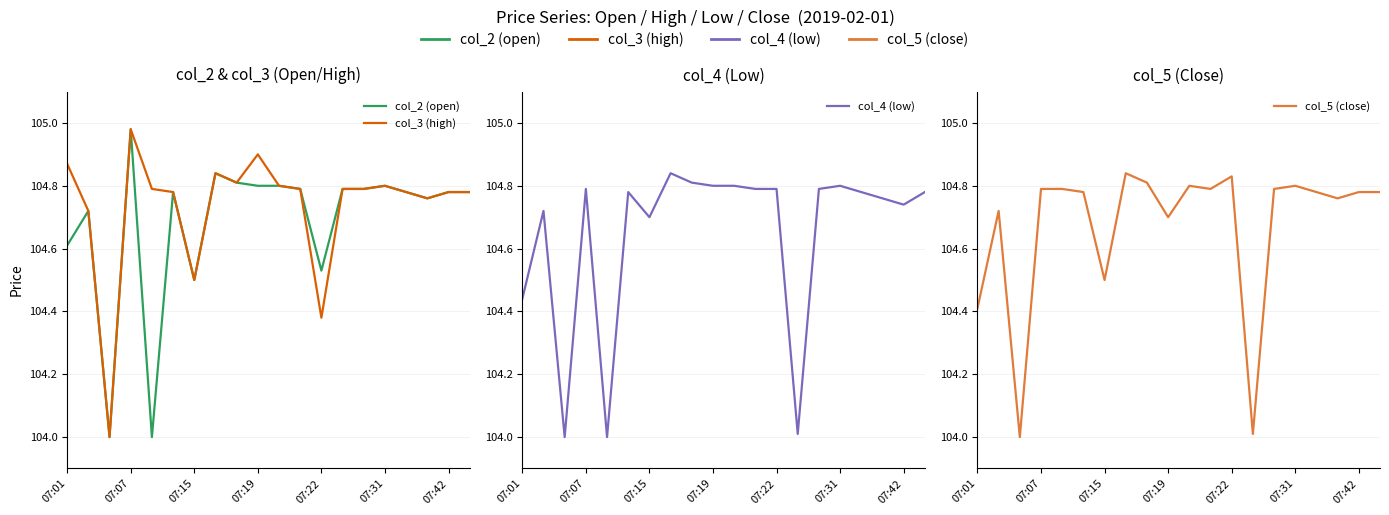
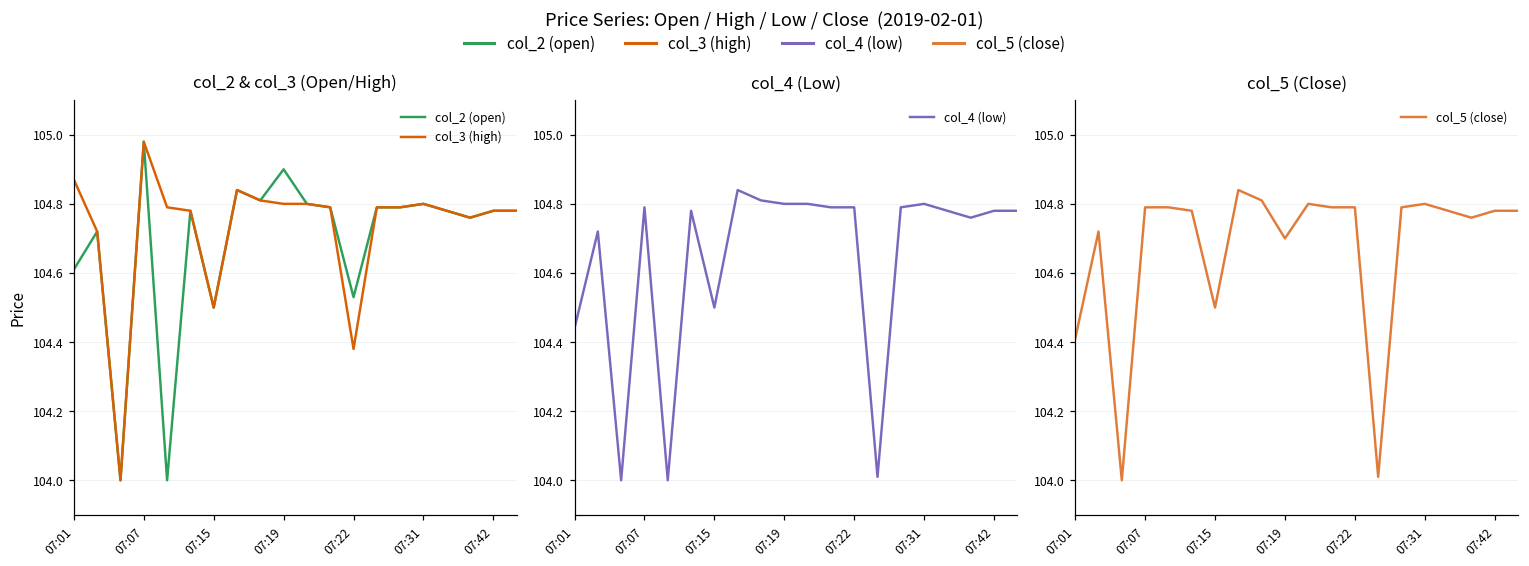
col_2 & col_3 (Open/High), col_2 (open), 07:19: 104.8 -> 104.9
col_2 & col_3 (Open/High), col_3 (high), 07:19: 104.9 -> 104.8
col_4 (Low), 07:15: 104.7 -> 104.5
col_4 (Low), 07:42: 104.74 -> 104.78
col_5 (Close), 07:22: 104.83 -> 104.79
